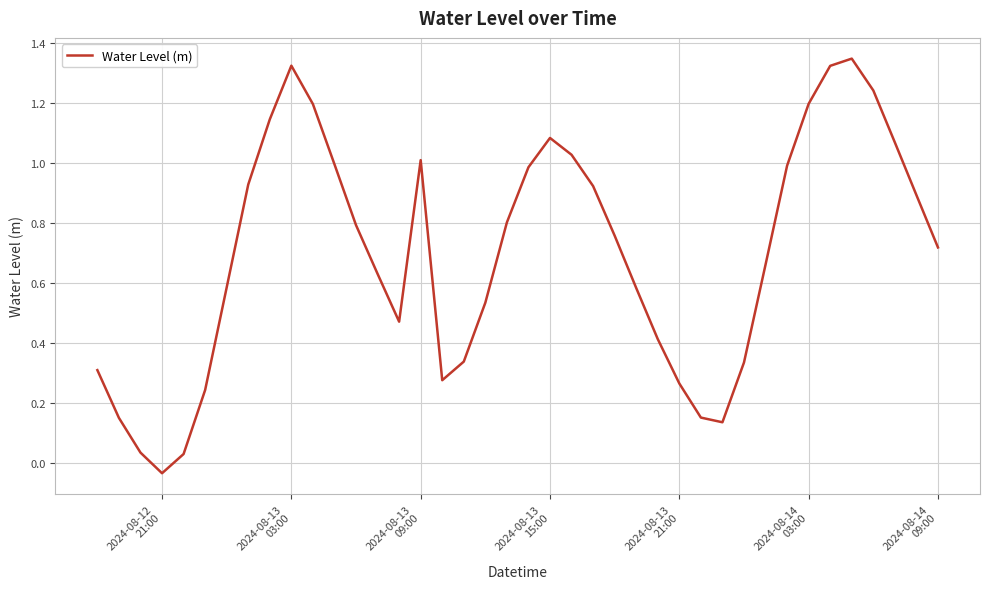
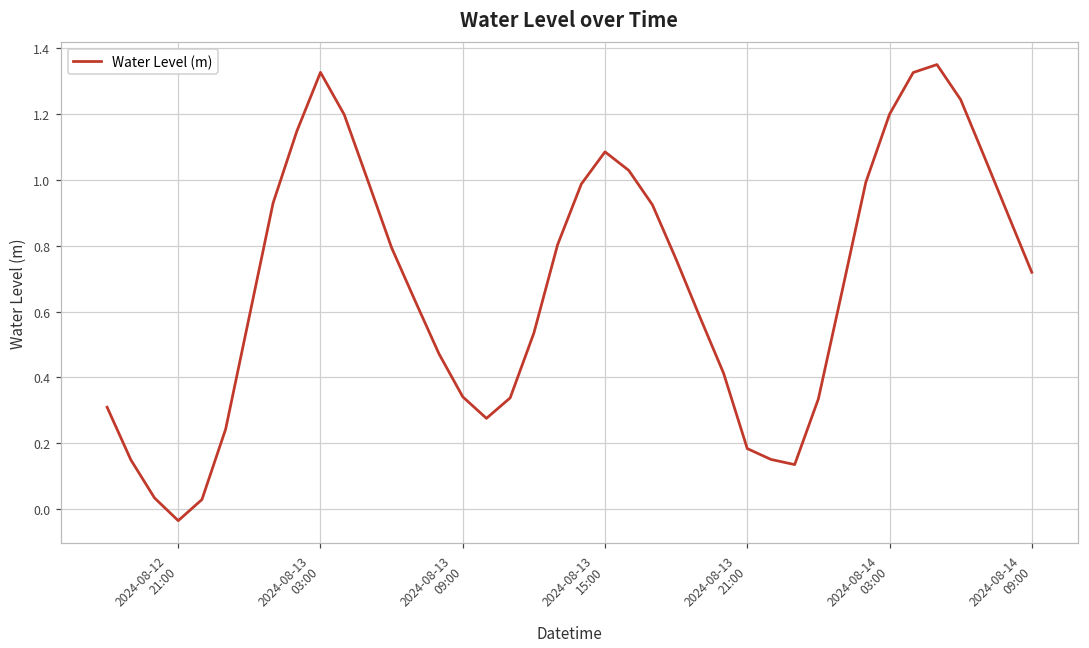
2024-08-13 09:00: 1.01 -> 0.34
2024-08-13 21:00: 0.27 -> 0.18
